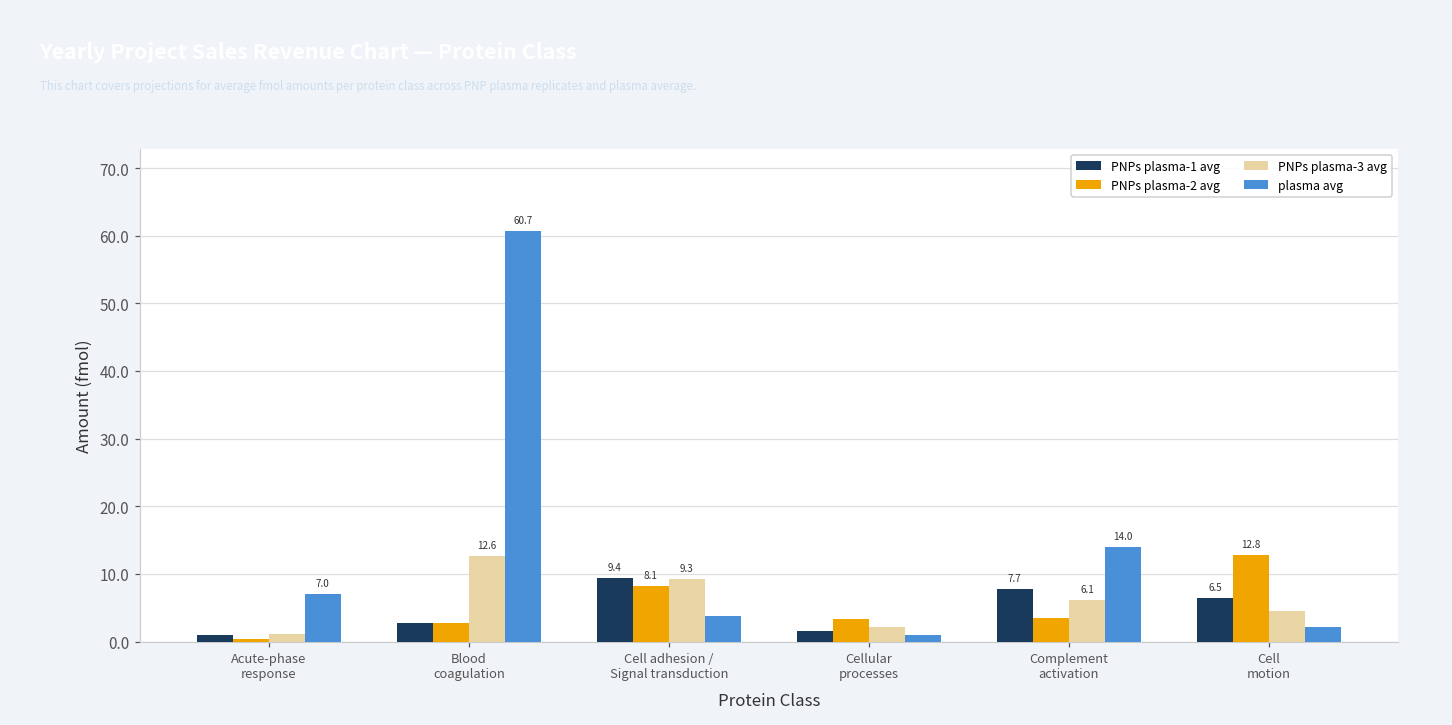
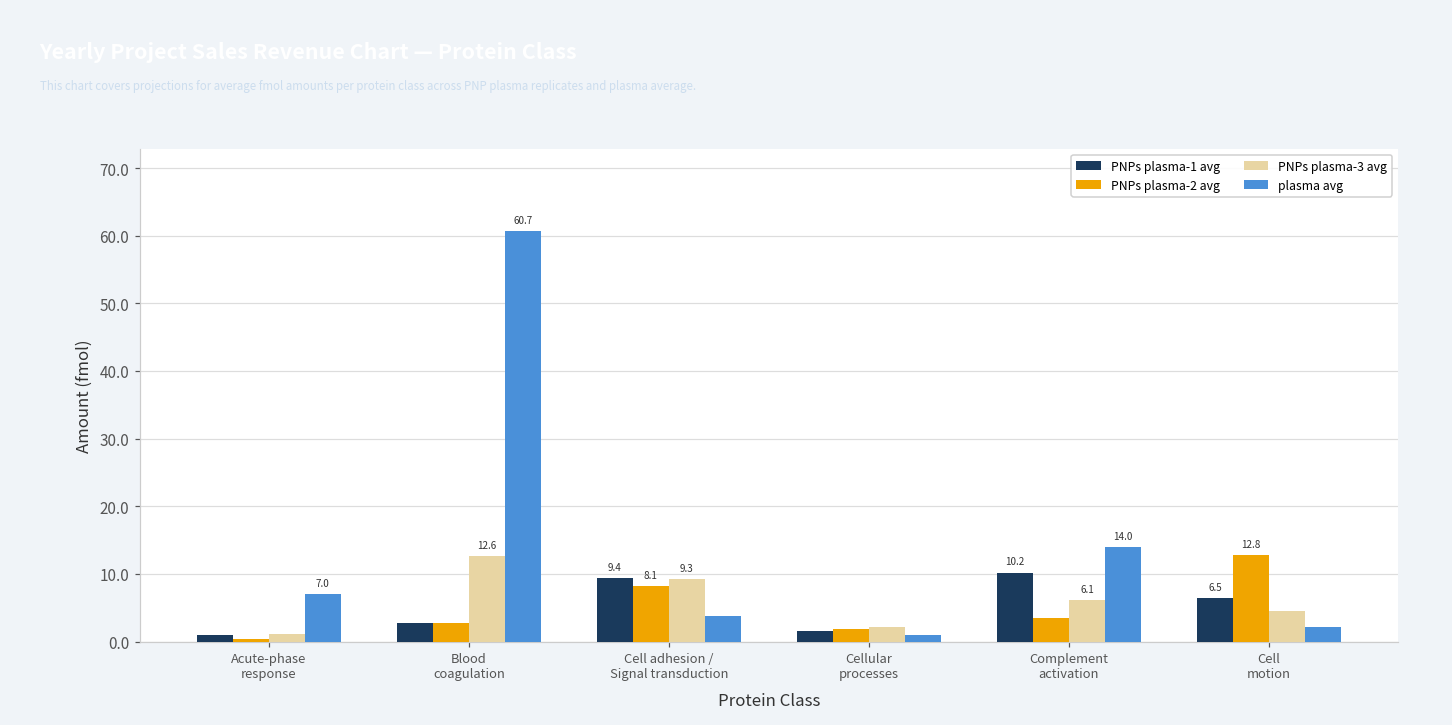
PNPs plasma-2 avg, Cellular processes: 3 -> 2
PNPs plasma-1 avg, Complement activation: 7.7 -> 10.2
